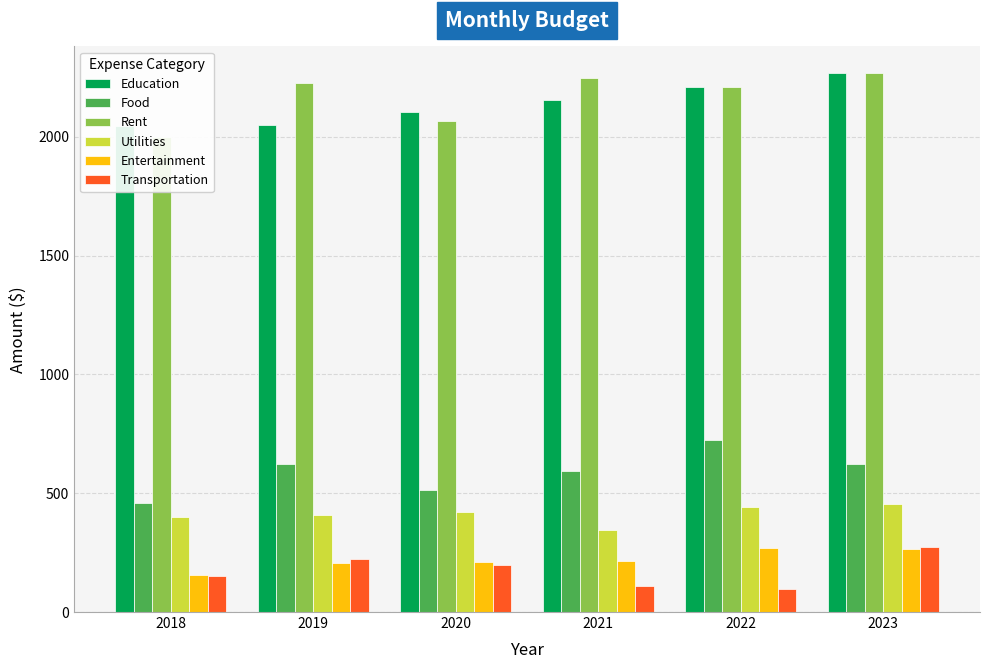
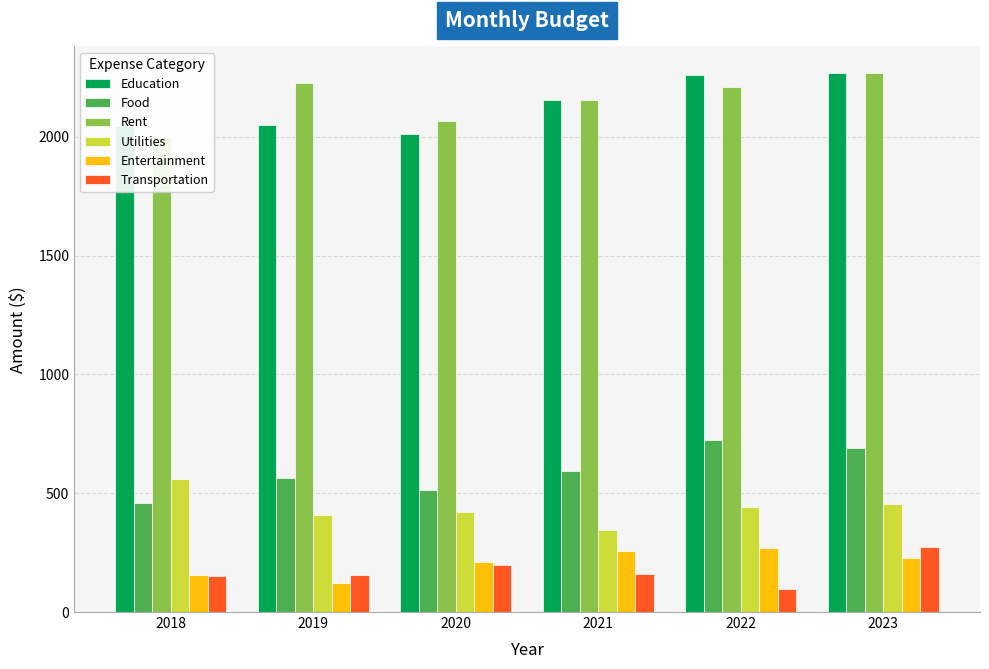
Utilities, 2018: 400 -> 560
Food, 2019: 620 -> 560
Entertainment, 2019: 210 -> 120
Transportation, 2019: 220 -> 150
Education, 2020: 2100 -> 2010
Rent, 2021: 2250 -> 2160
Entertainment, 2021: 220 -> 260
Transportation, 2021: 110 -> 160
Education, 2022: 2210 -> 2260
Food, 2023: 620 -> 690
Entertainment, 2023: 260 -> 230
